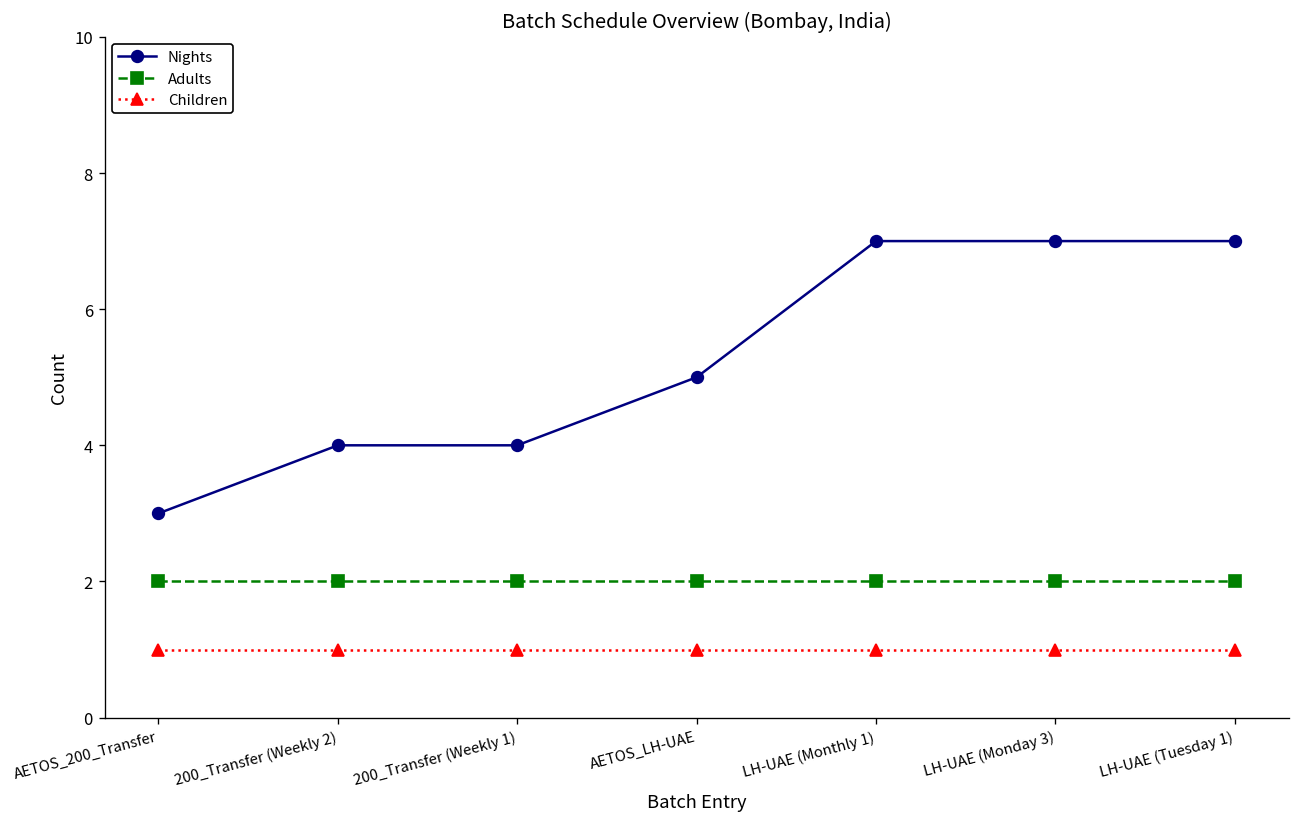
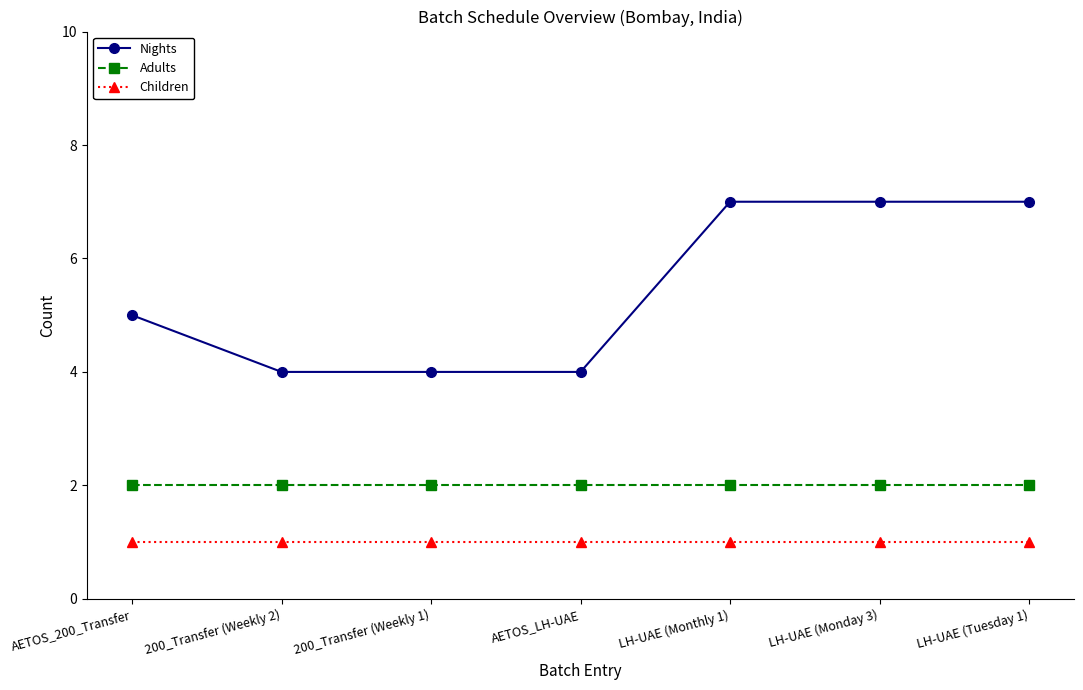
Nights, AETOS_200_Transfer: 3 -> 5
Nights, AETOS_LH-UAE: 5 -> 4
